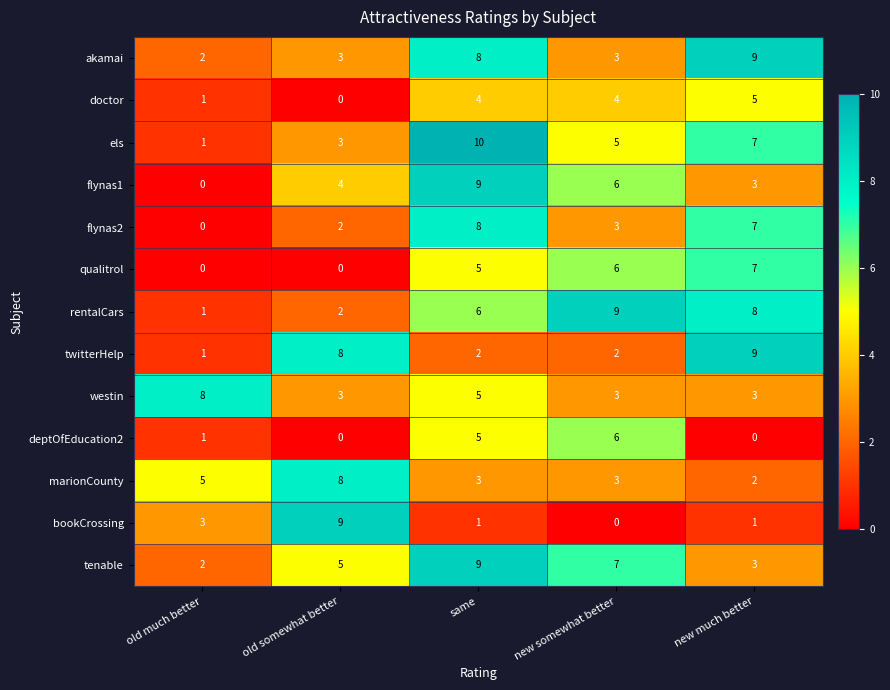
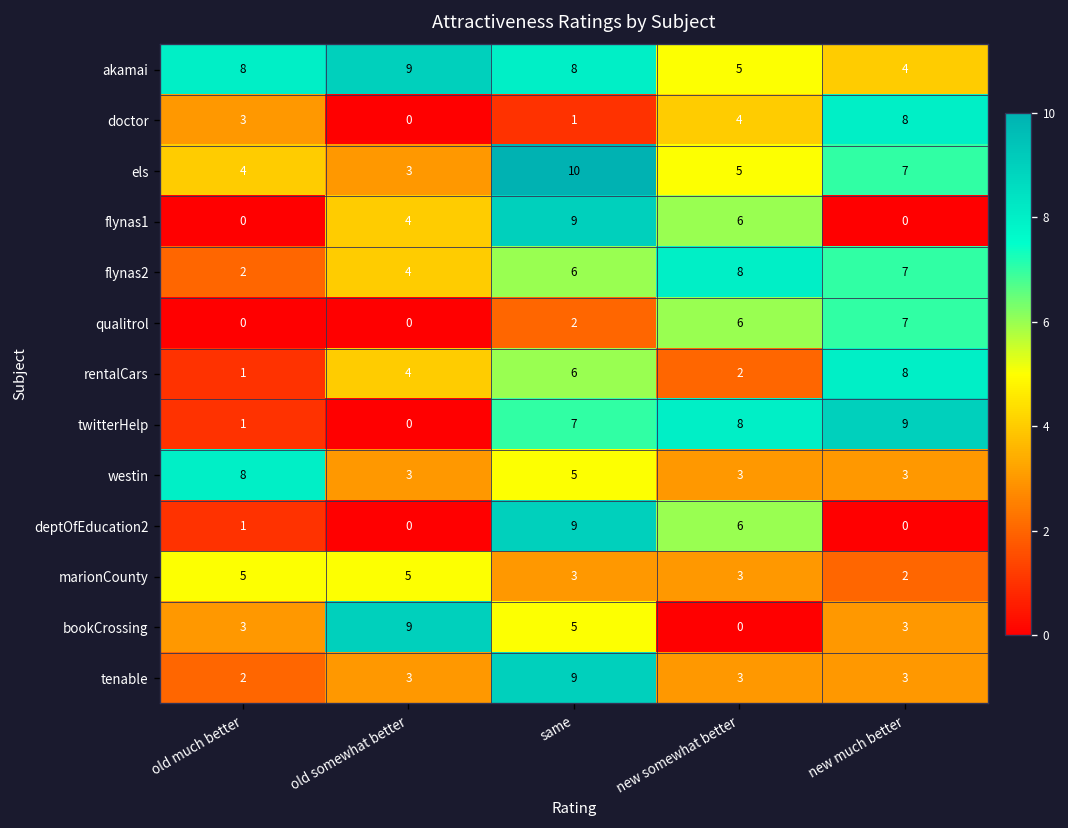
akamai, old much better: 2 -> 8
akamai, old somewhat better: 3 -> 9
akamai, new somewhat better: 3 -> 5
akamai, new much better: 9 -> 4
doctor, old much better: 1 -> 3
doctor, same: 4 -> 1
doctor, new much better: 5 -> 8
els, old much better: 1 -> 4
flynas1, new much better: 3 -> 0
flynas2, old much better: 0 -> 2
flynas2, old somewhat better: 2 -> 4
flynas2, same: 8 -> 6
flynas2, new somewhat better: 3 -> 8
qualitrol, same: 5 -> 2
rentalCars, old somewhat better: 2 -> 4
rentalCars, new somewhat better: 9 -> 2
twitterHelp, old somewhat better: 8 -> 0
twitterHelp, same: 2 -> 7
twitterHelp, new somewhat better: 2 -> 8
deptOfEducation2, same: 5 -> 9
marionCounty, old somewhat better: 8 -> 5
bookCrossing, same: 1 -> 5
bookCrossing, new much better: 1 -> 3
tenable, old somewhat better: 5 -> 3
tenable, new somewhat better: 7 -> 3
